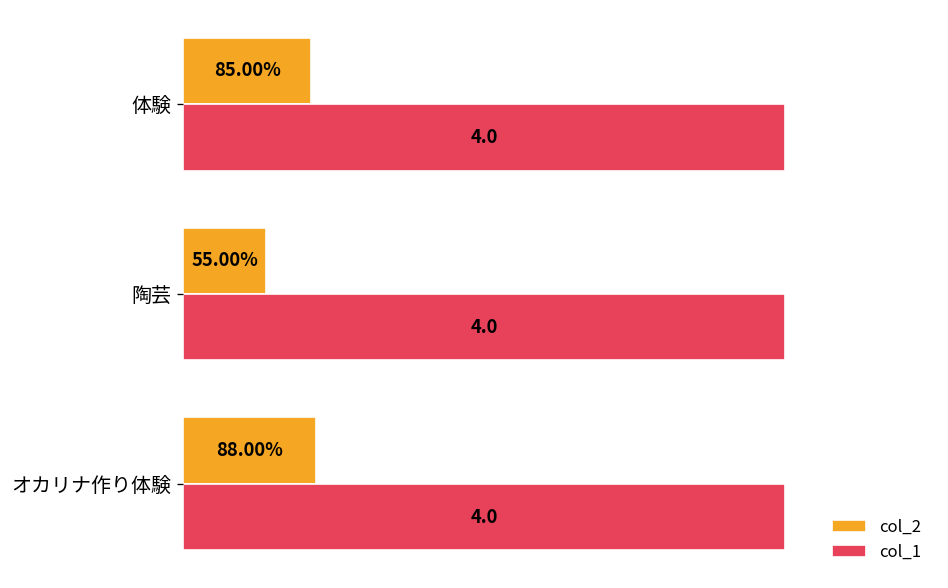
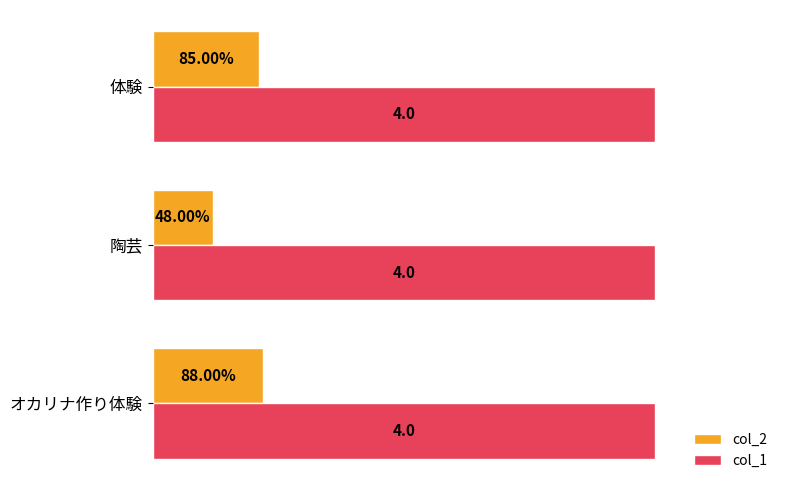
col_2, 陶芸: 55.00% -> 48.00%
